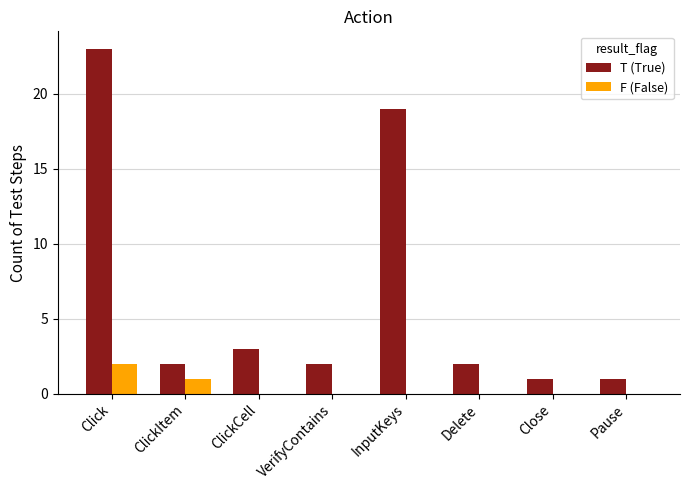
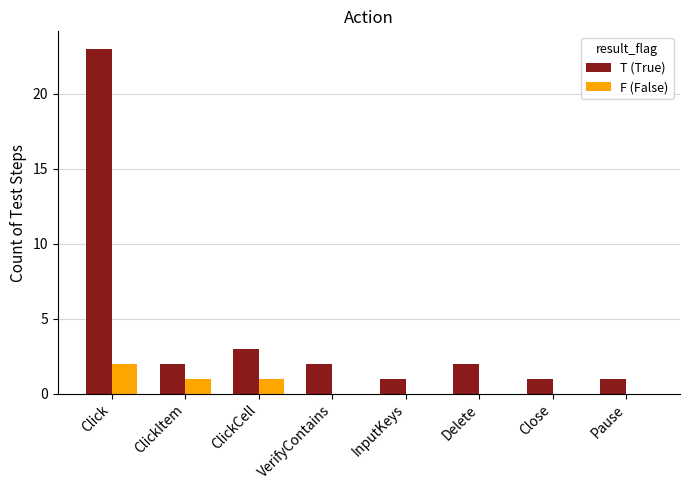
F (False), ClickCell: 0 -> 1
T (True), InputKeys: 19 -> 1
